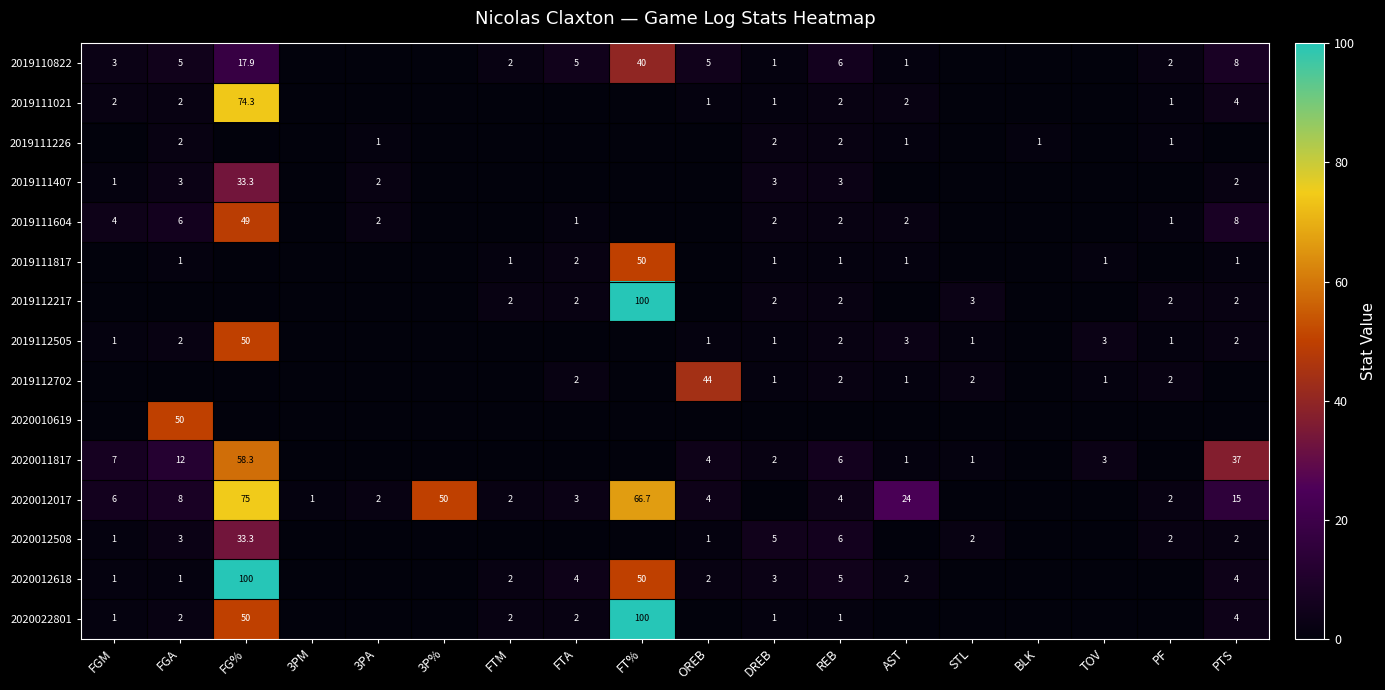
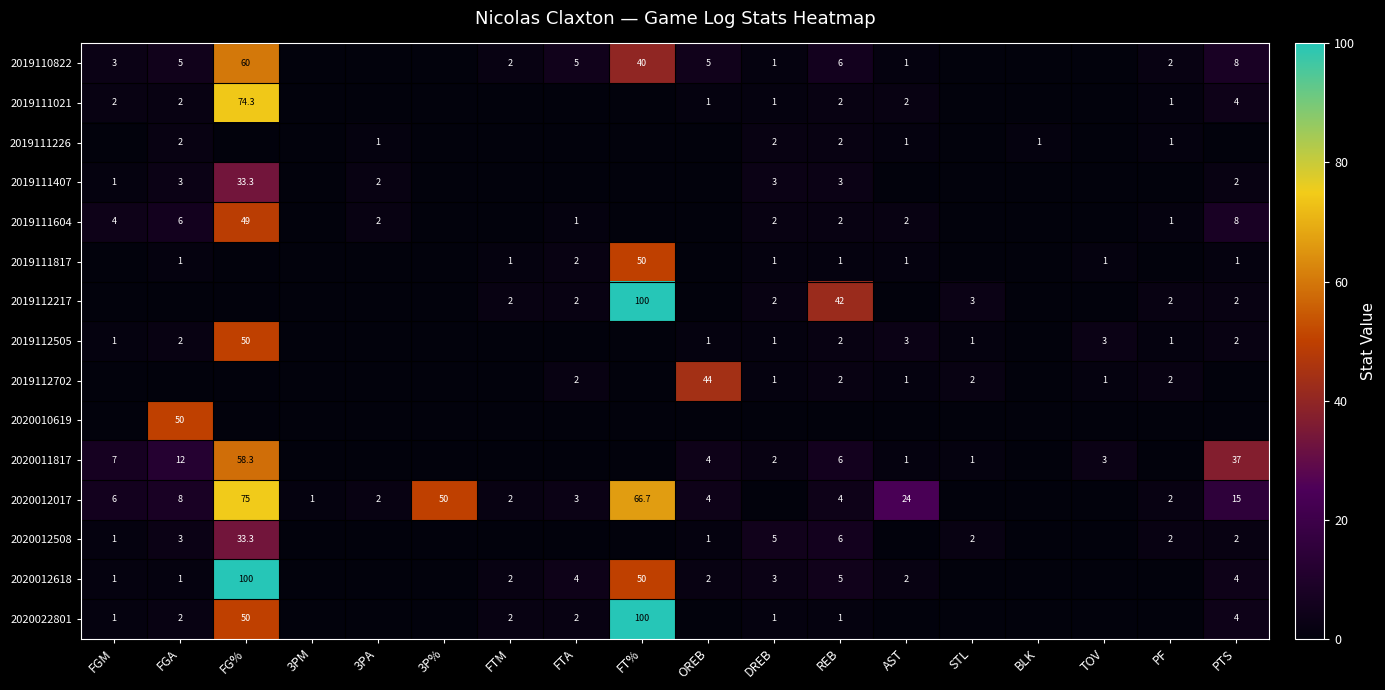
2019110822, FG%: 17.9 -> 60
2019112217, REB: 2 -> 42
